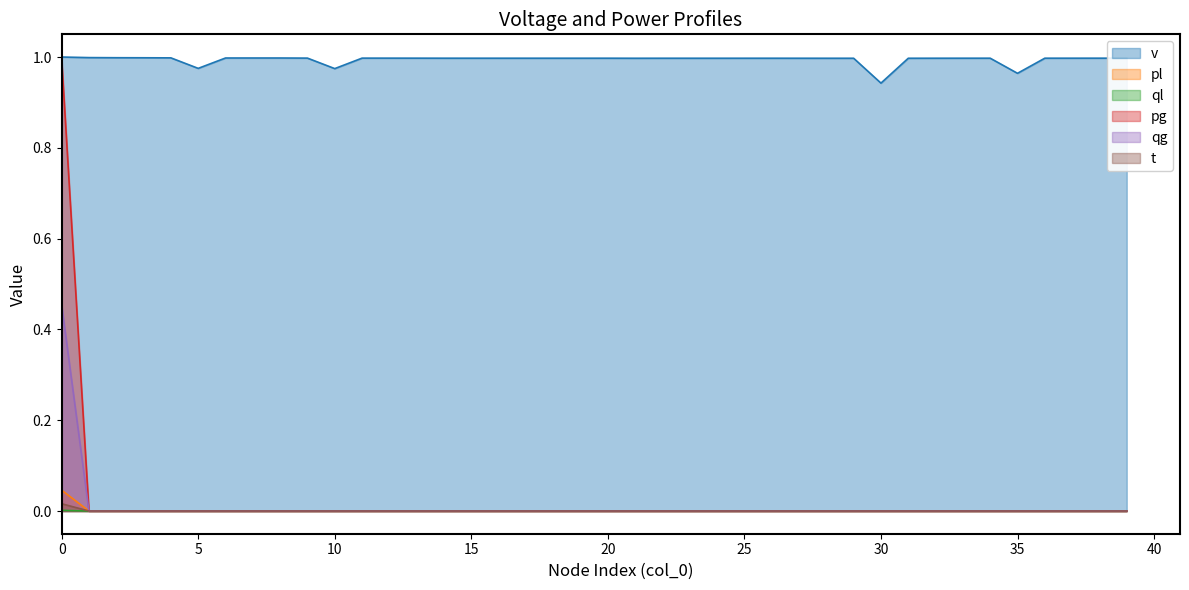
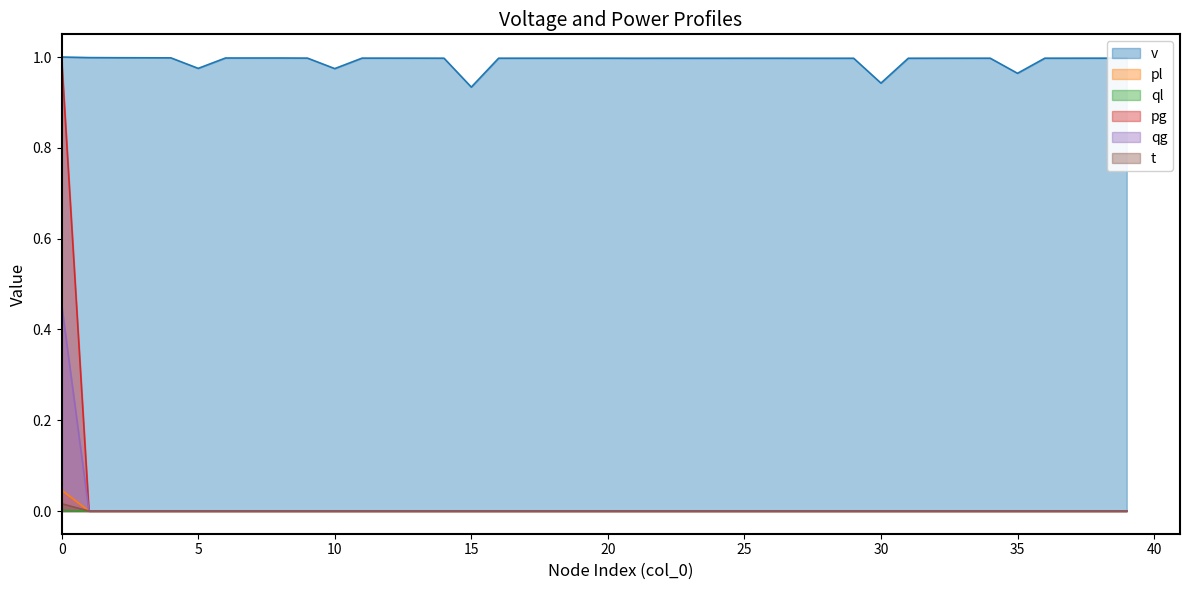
v, 15: 1.00 -> 0.93
